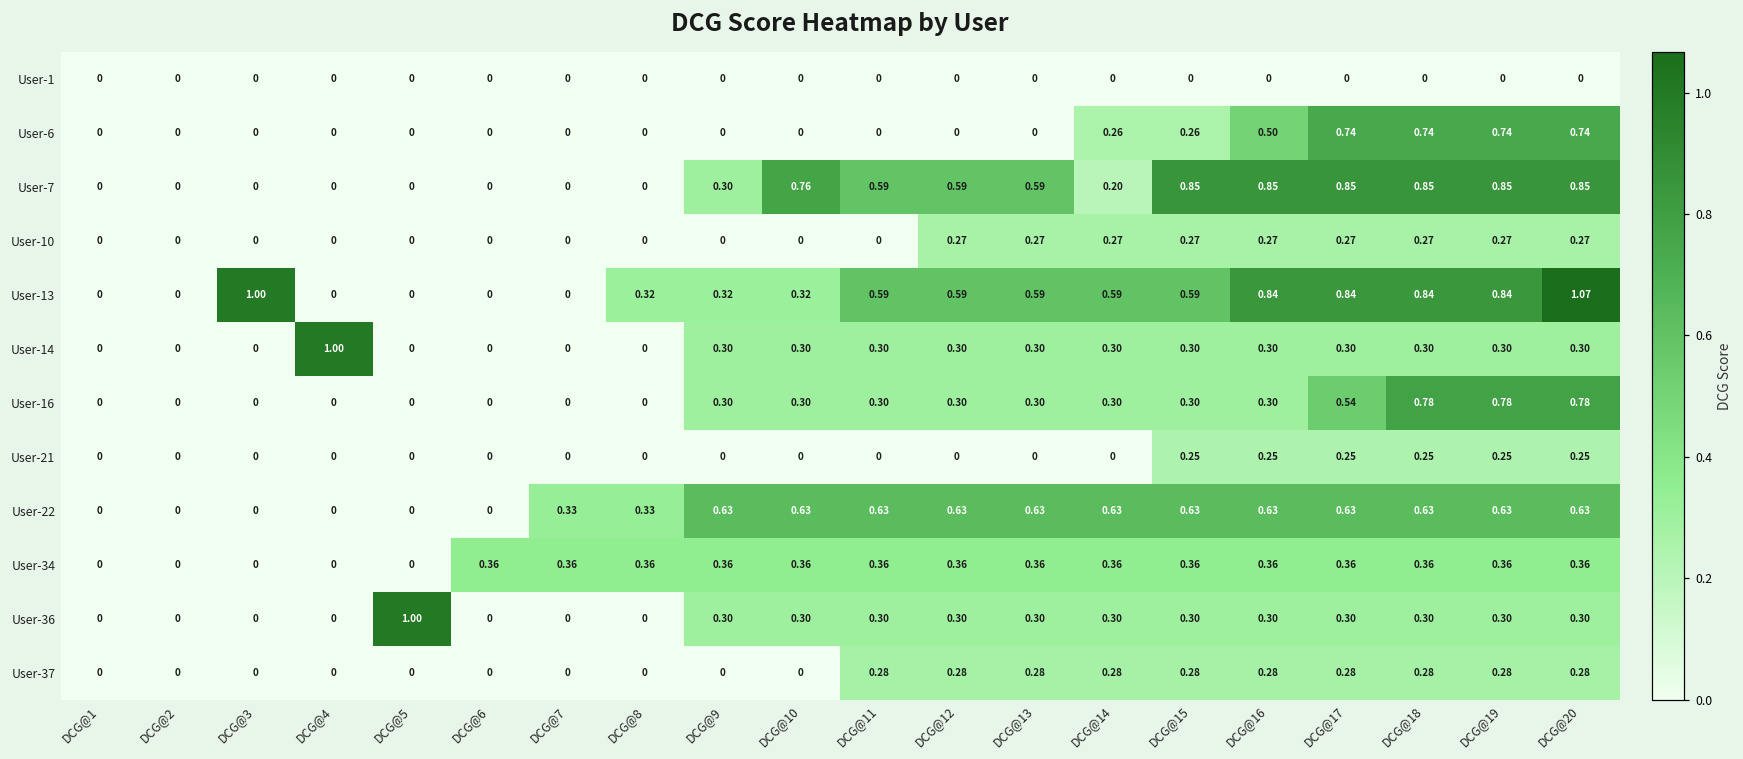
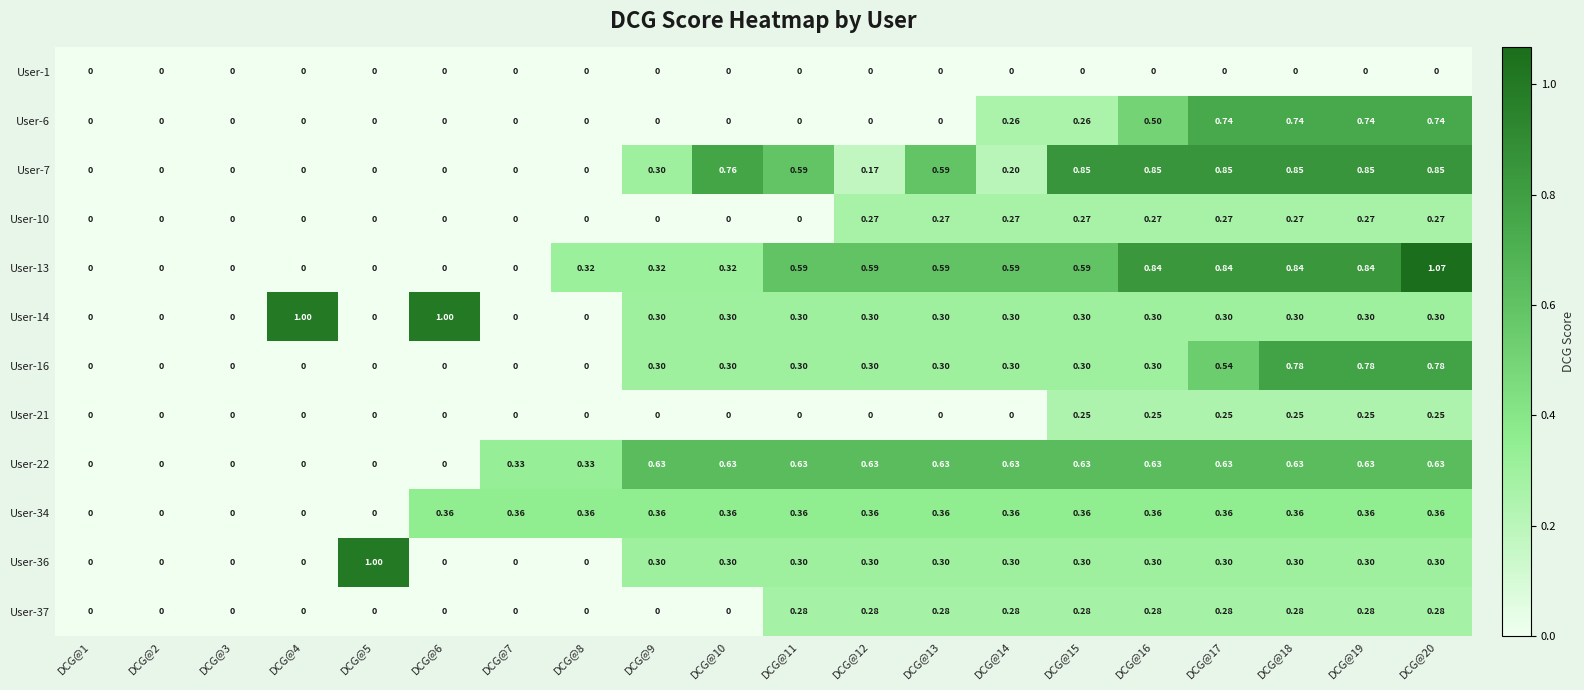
User-7, DCG@12: 0.59 -> 0.17
User-13, DCG@3: 1.00 -> 0
User-14, DCG@6: 0 -> 1.00
